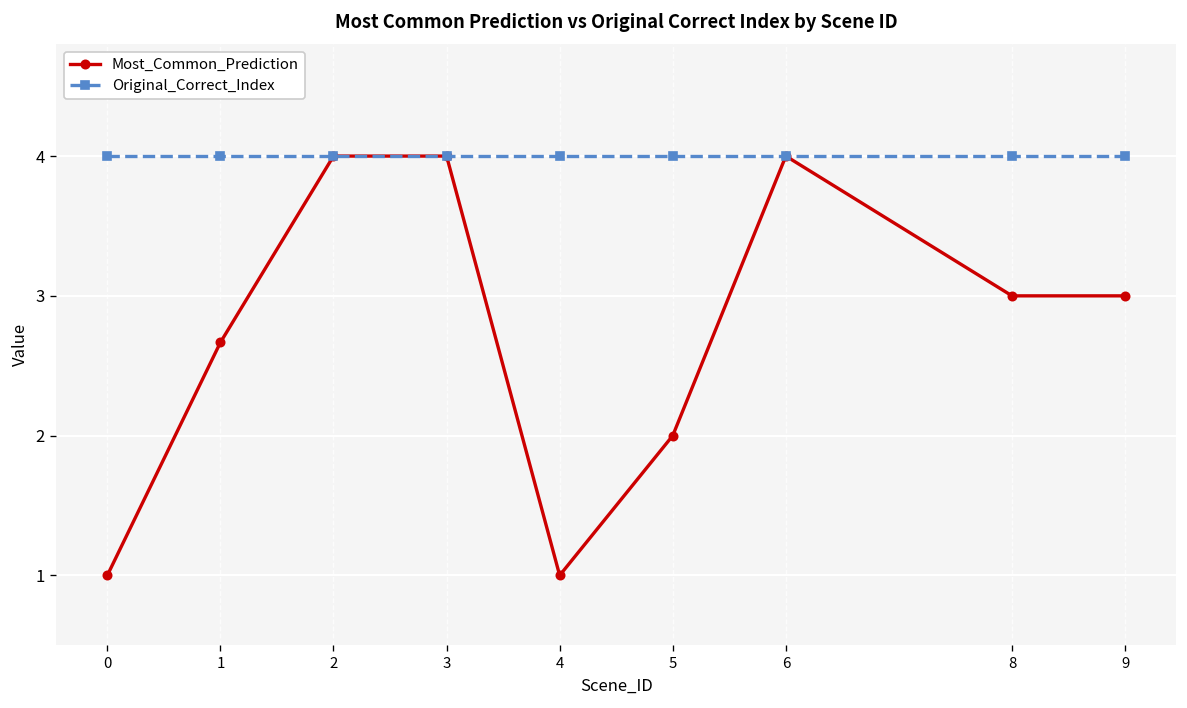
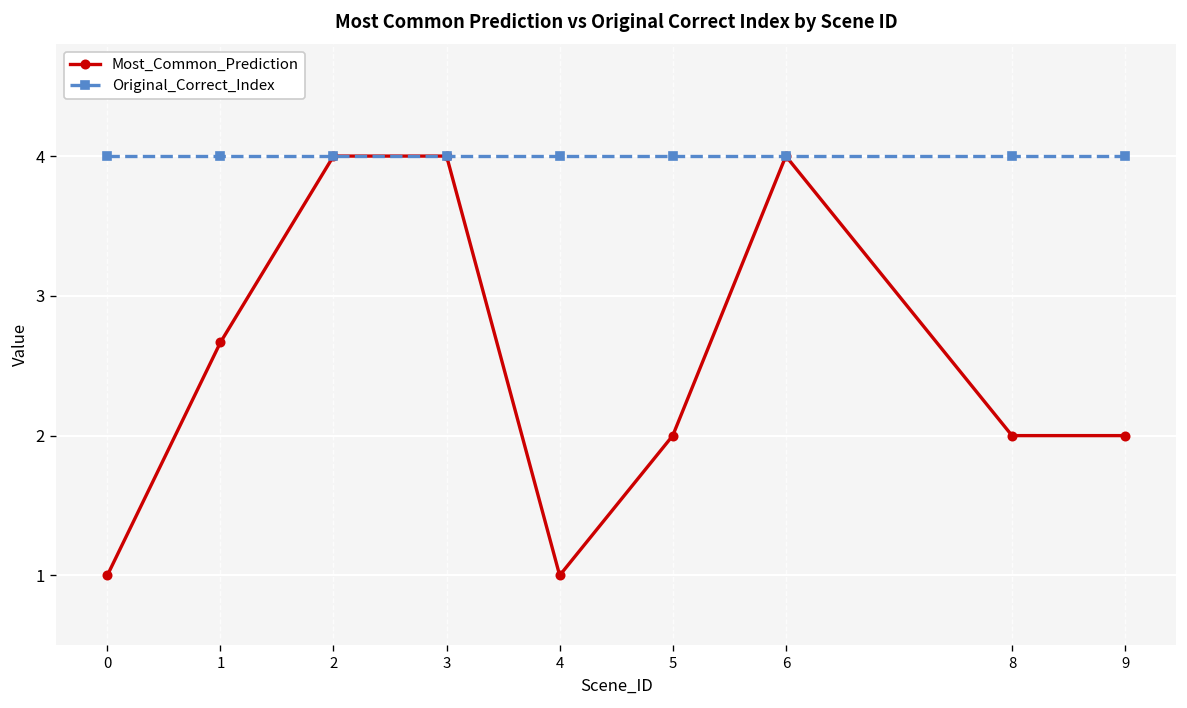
Most_Common_Prediction, 8: 3 -> 2
Most_Common_Prediction, 9: 3 -> 2
